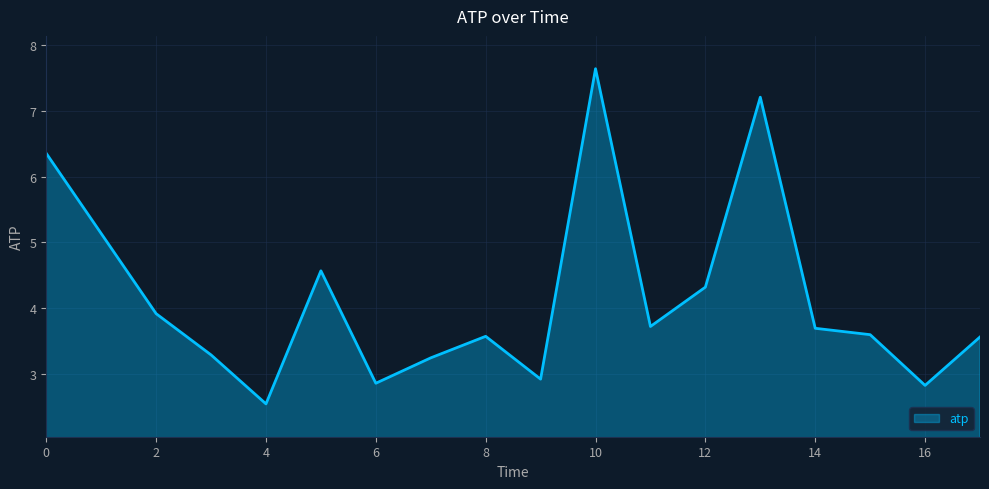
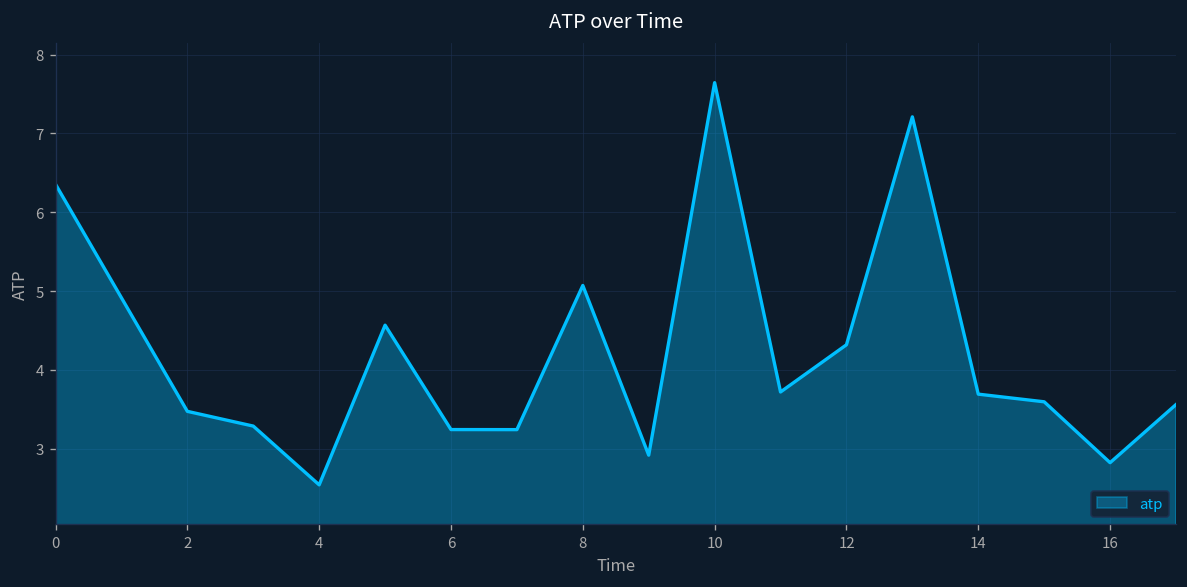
2: 3.9 -> 3.5
6: 2.9 -> 3.2
8: 3.6 -> 5.1
